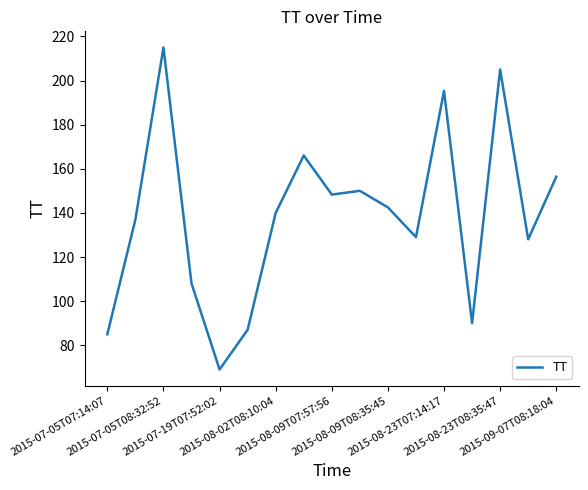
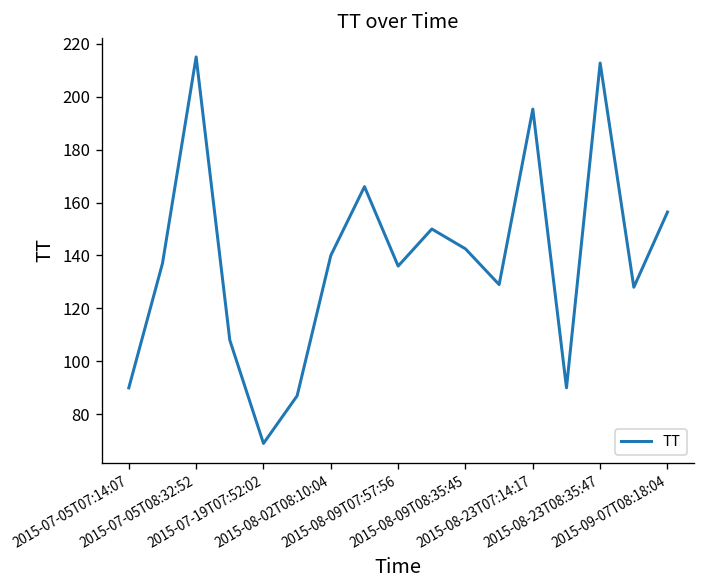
2015-07-05T07:14:07: 85 -> 90
2015-08-09T07:57:56: 148 -> 136
2015-08-23T08:35:47: 205 -> 213
